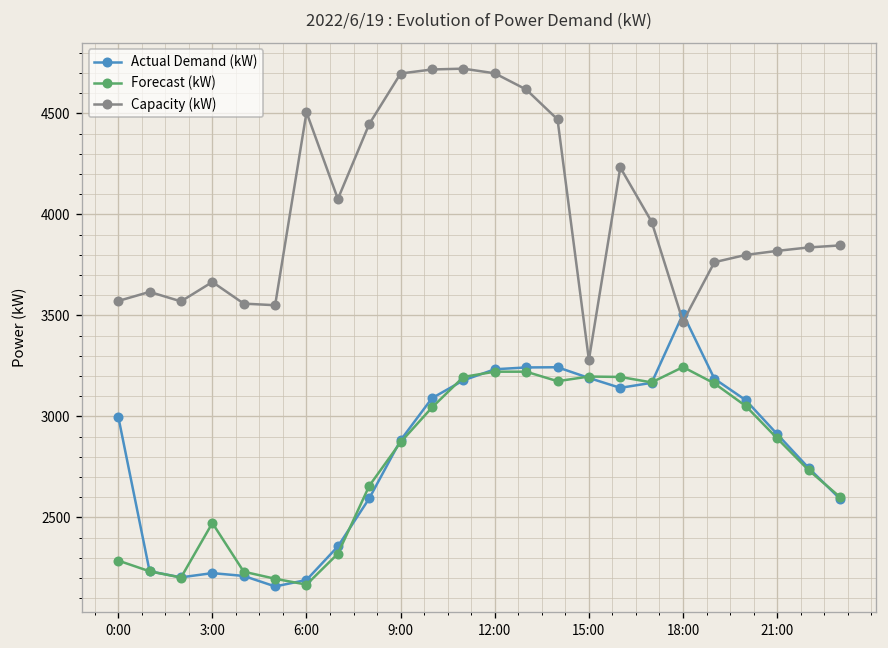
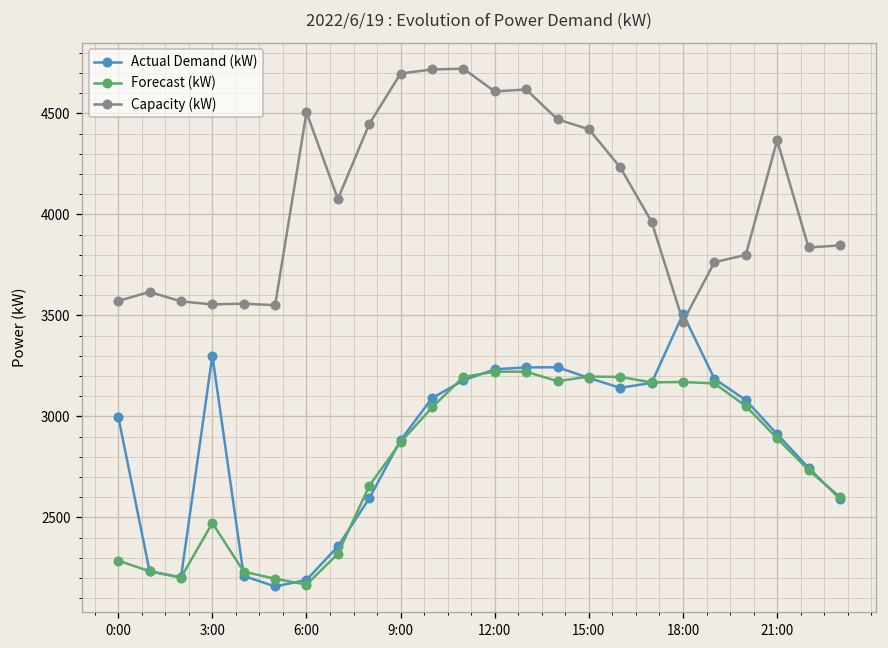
Actual Demand (kW), 3:00: 2220 -> 3300
Capacity (kW), 3:00: 3670 -> 3550
Capacity (kW), 12:00: 4700 -> 4610
Capacity (kW), 15:00: 3280 -> 4420
Forecast (kW), 18:00: 3240 -> 3170
Capacity (kW), 21:00: 3820 -> 4370
